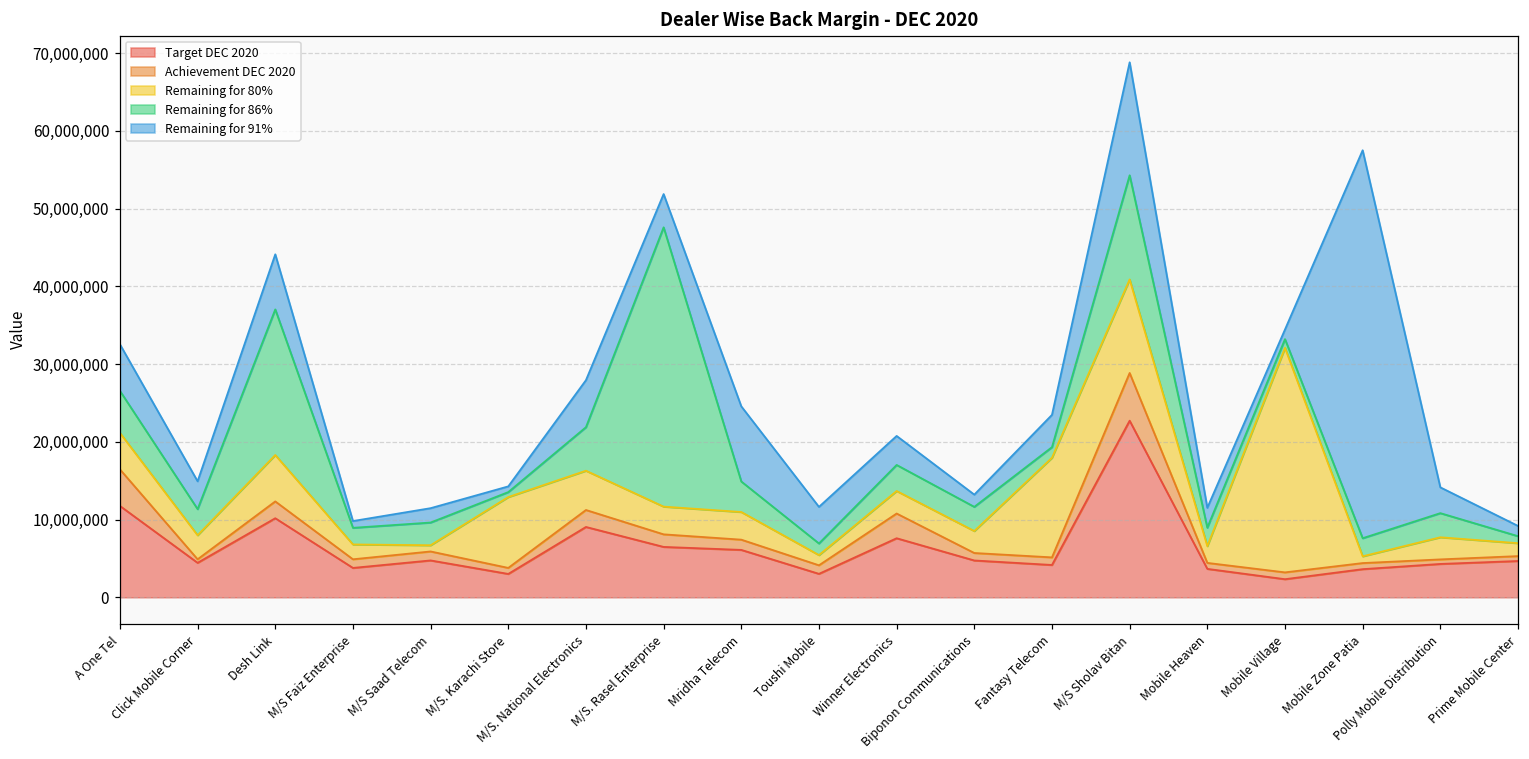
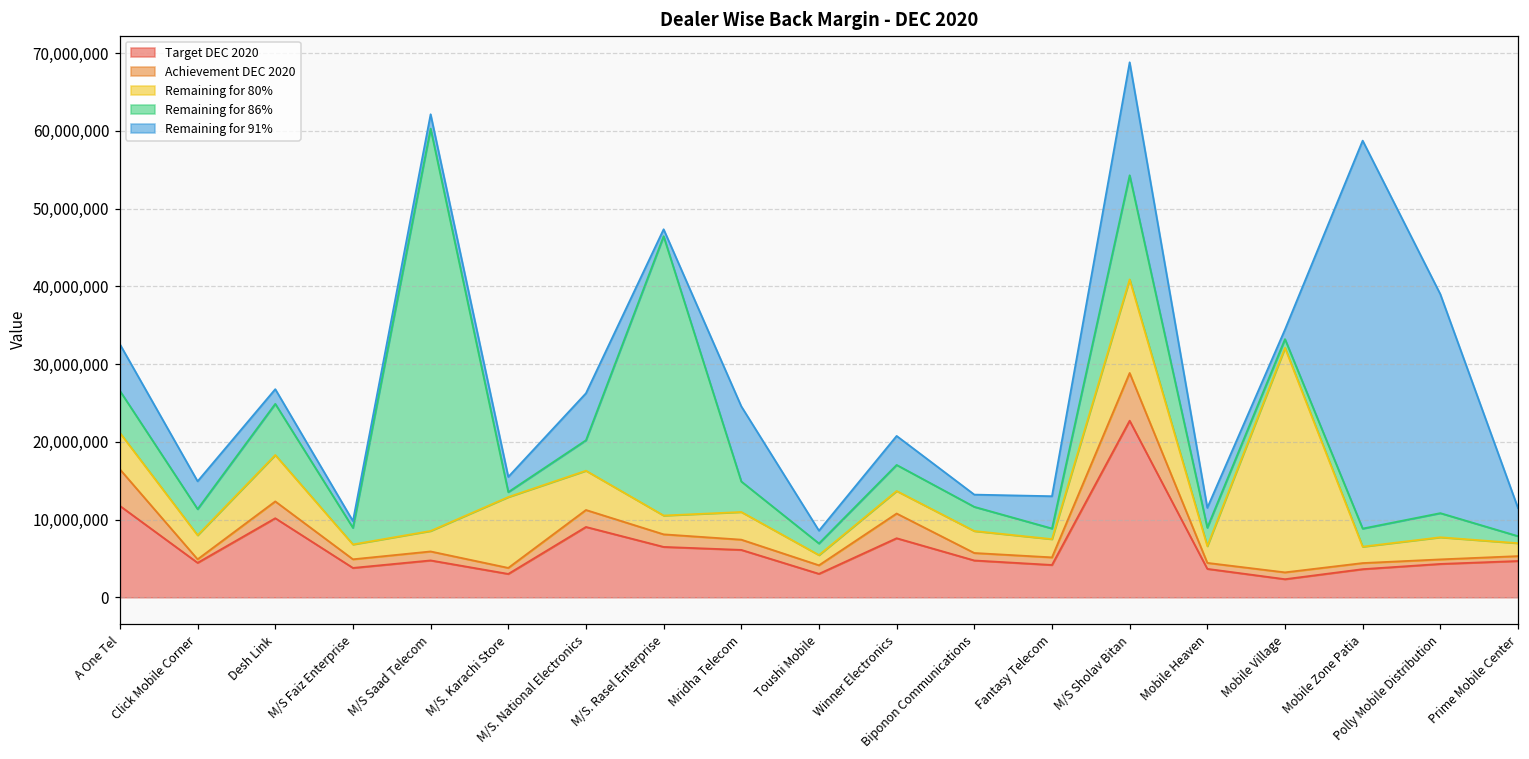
Remaining for 86%, Desh Link: 19,000,000 -> 7,000,000
Remaining for 91%, Desh Link: 7,000,000 -> 2,000,000
Remaining for 80%, M/S Saad Telecom: 1,000,000 -> 3,000,000
Remaining for 86%, M/S Saad Telecom: 3,000,000 -> 52,000,000
Remaining for 91%, M/S. Karachi Store: 1,000,000 -> 2,000,000
Remaining for 86%, M/S. National Electronics: 6,000,000 -> 4,000,000
Remaining for 80%, M/S. Rasel Enterprise: 4,000,000 -> 2,000,000
Remaining for 91%, M/S. Rasel Enterprise: 4,000,000 -> 1,000,000
Remaining for 91%, Toushi Mobile: 5,000,000 -> 2,000,000
Remaining for 80%, Fantasy Telecom: 13,000,000 -> 2,000,000
Remaining for 80%, Mobile Zone Patia: 1,000,000 -> 2,000,000
Remaining for 91%, Polly Mobile Distribution: 3,000,000 -> 28,000,000
Remaining for 91%, Prime Mobile Center: 1,000,000 -> 4,000,000
